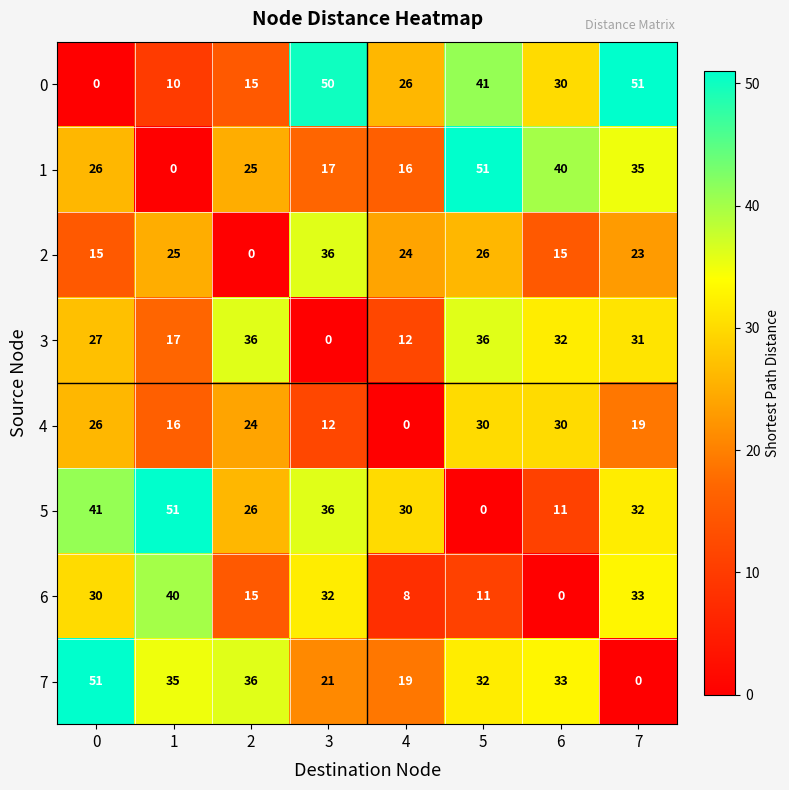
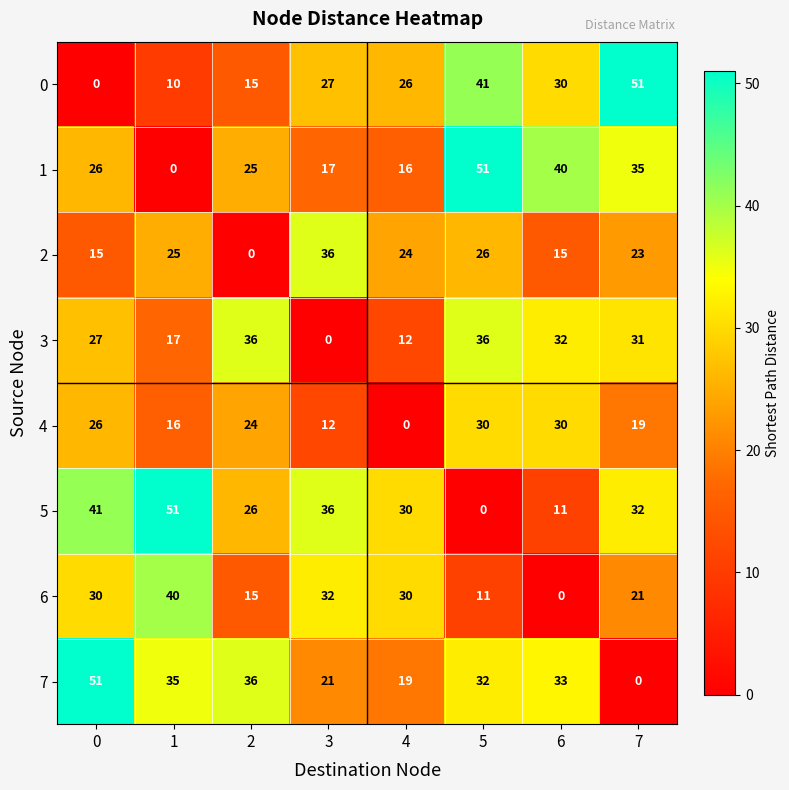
0, 3: 50 -> 27
6, 4: 8 -> 30
6, 7: 33 -> 21
